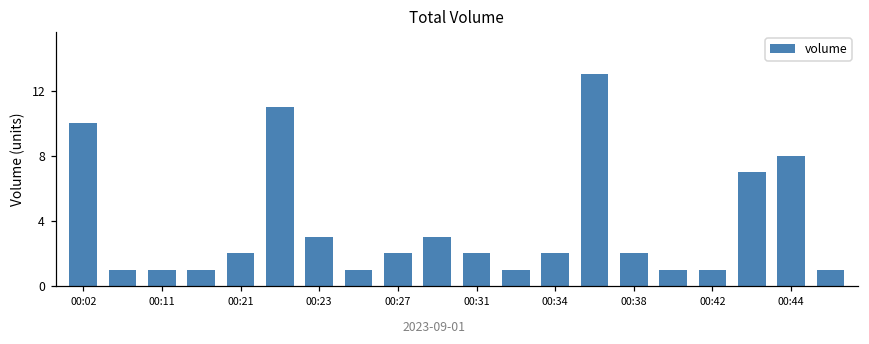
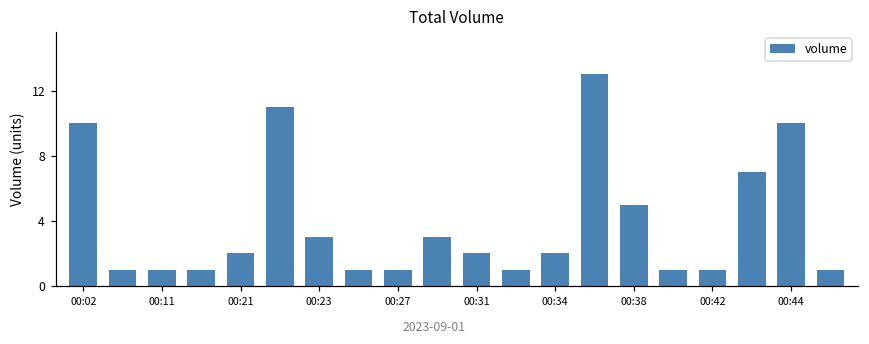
00:27: 2 -> 1
00:38: 2 -> 5
00:44: 8 -> 10
